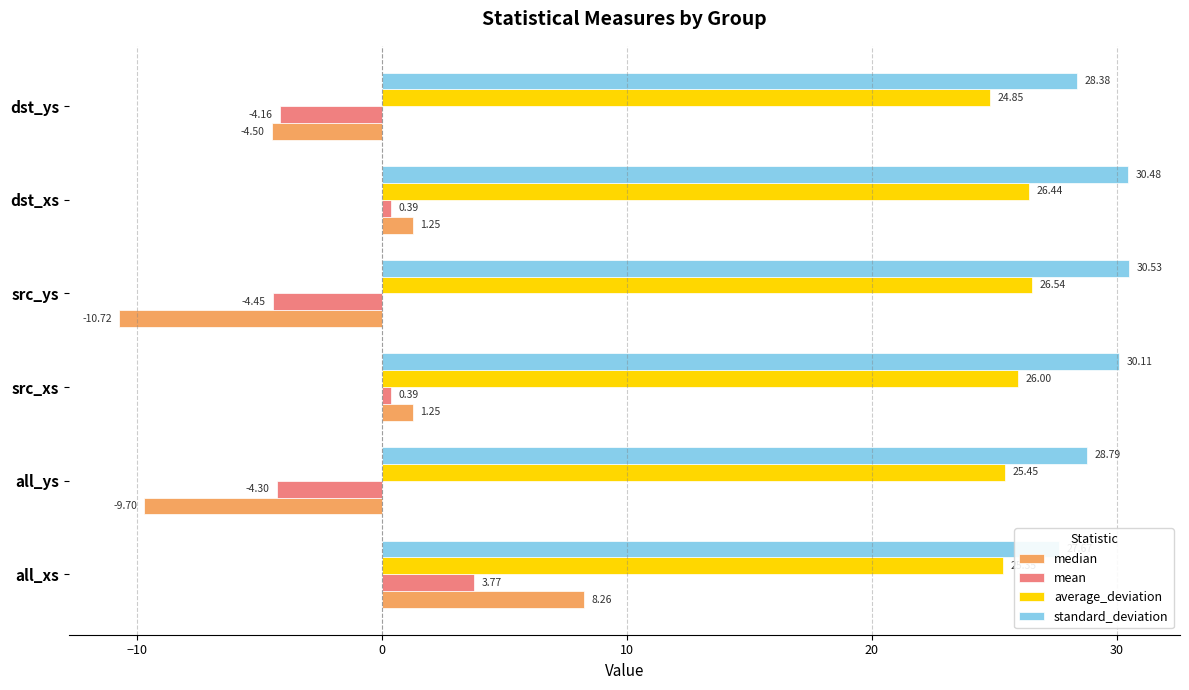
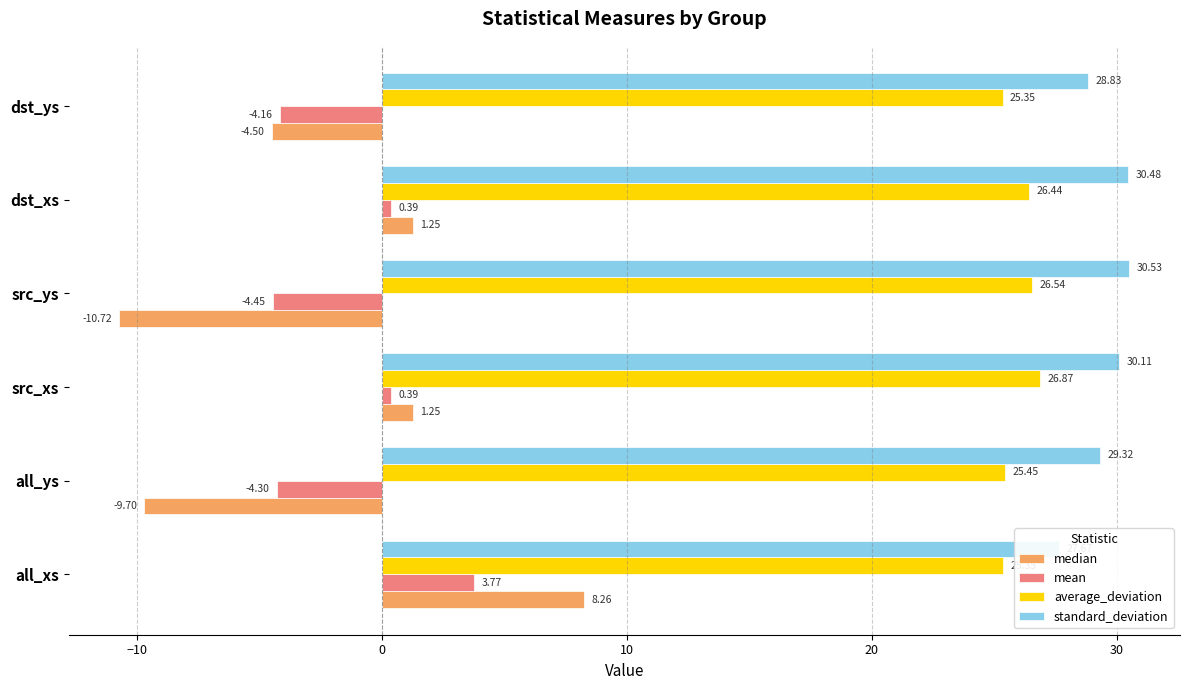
standard_deviation, dst_ys: 28.38 -> 28.83
average_deviation, dst_ys: 24.85 -> 25.35
average_deviation, src_xs: 26.00 -> 26.87
standard_deviation, all_ys: 28.79 -> 29.32
